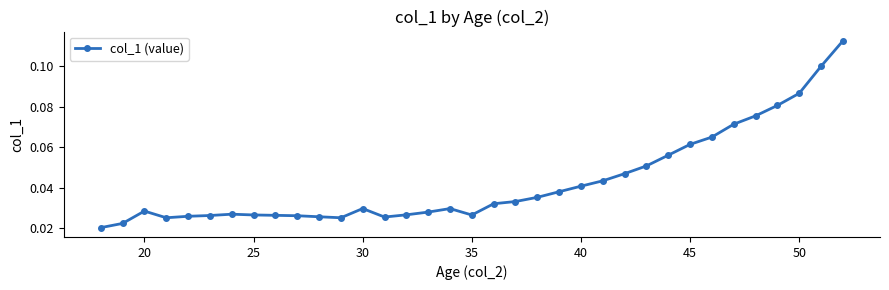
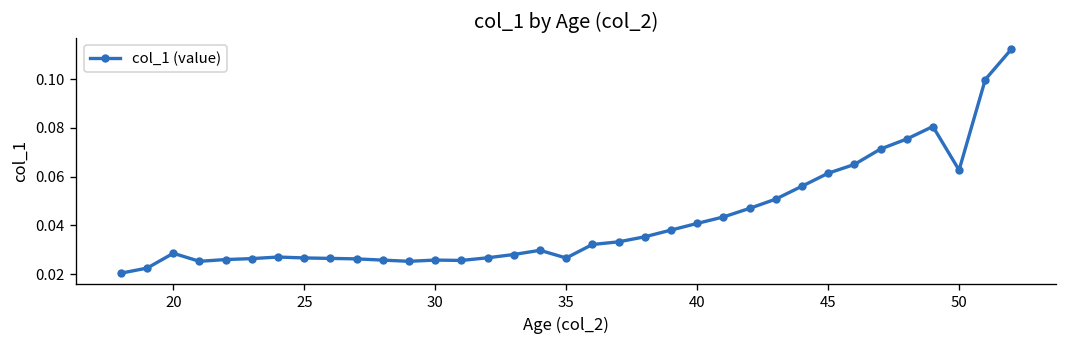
30: 0.030 -> 0.026
50: 0.087 -> 0.063
